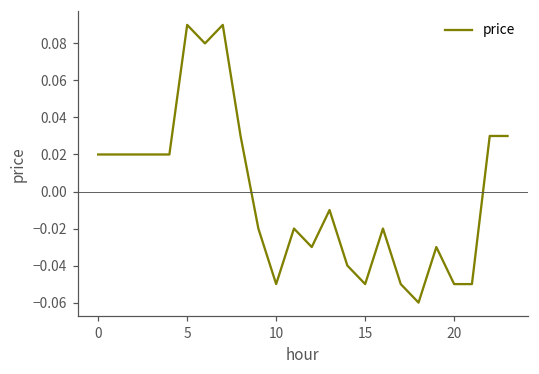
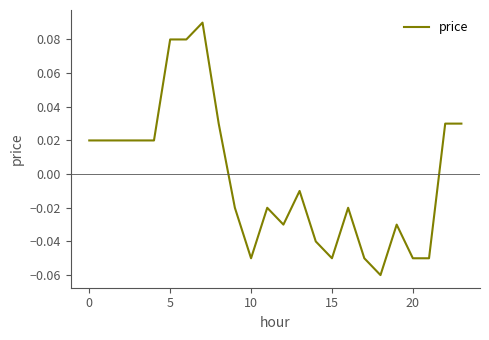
5: 0.09 -> 0.08
